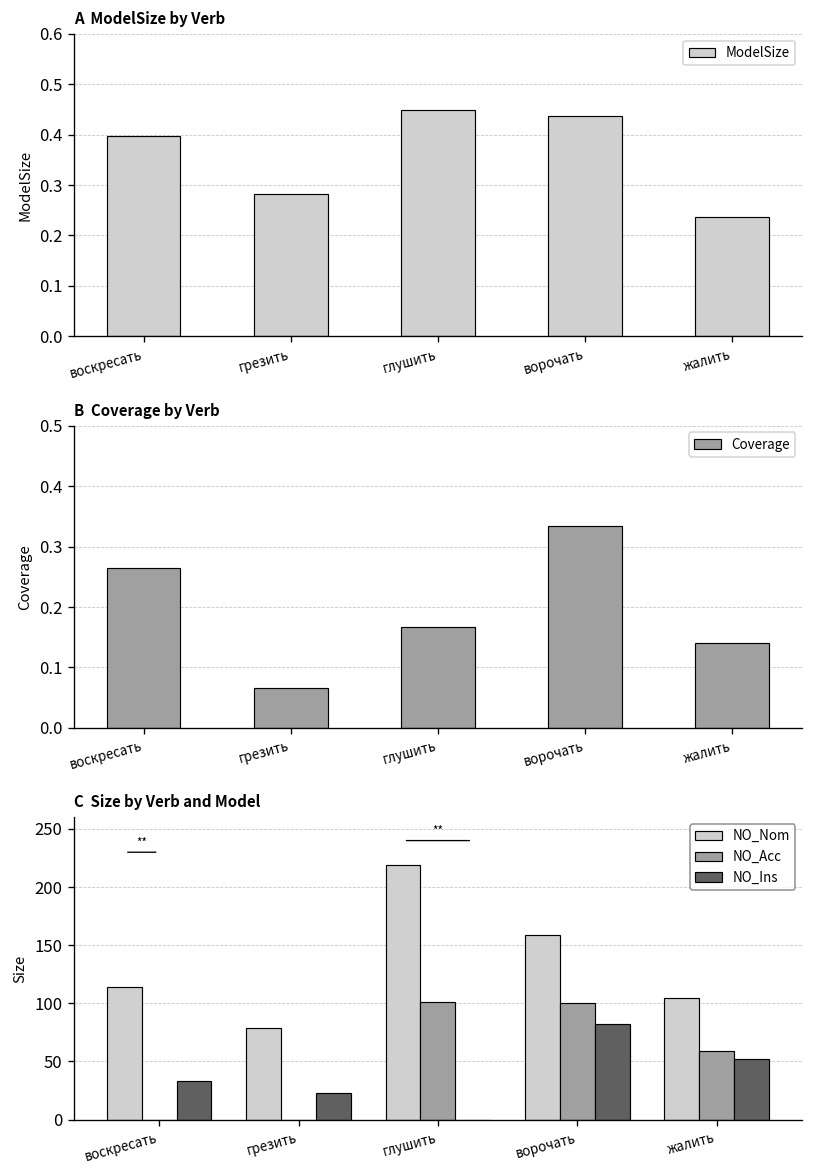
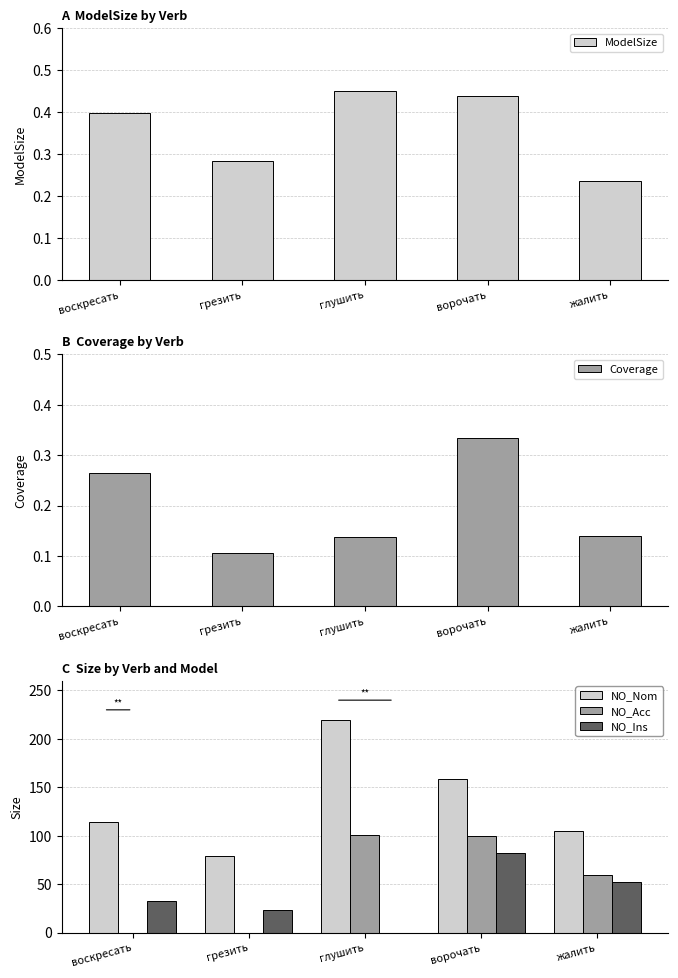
B Coverage by Verb, грезить: 0.07 -> 0.11
B Coverage by Verb, глушить: 0.17 -> 0.14
